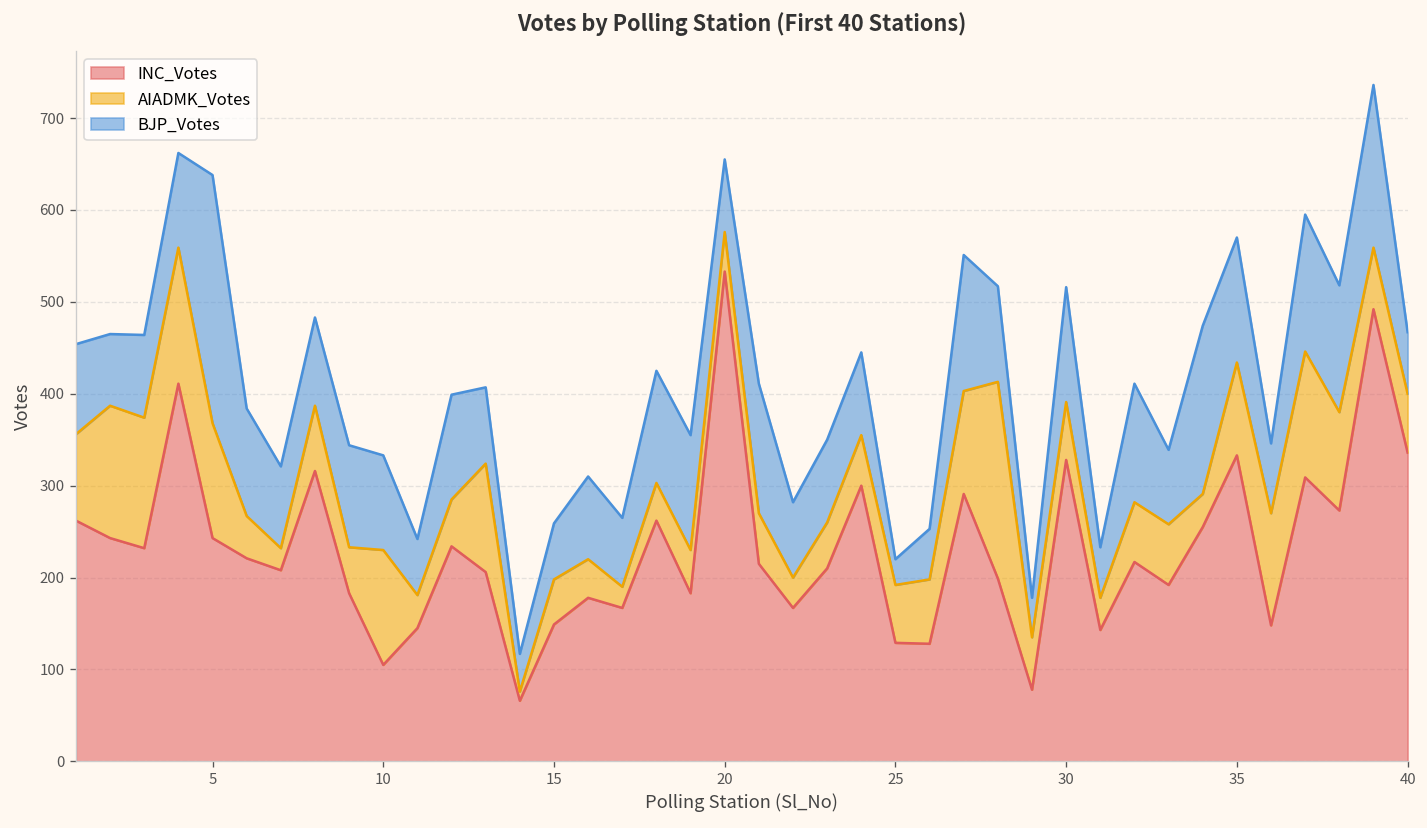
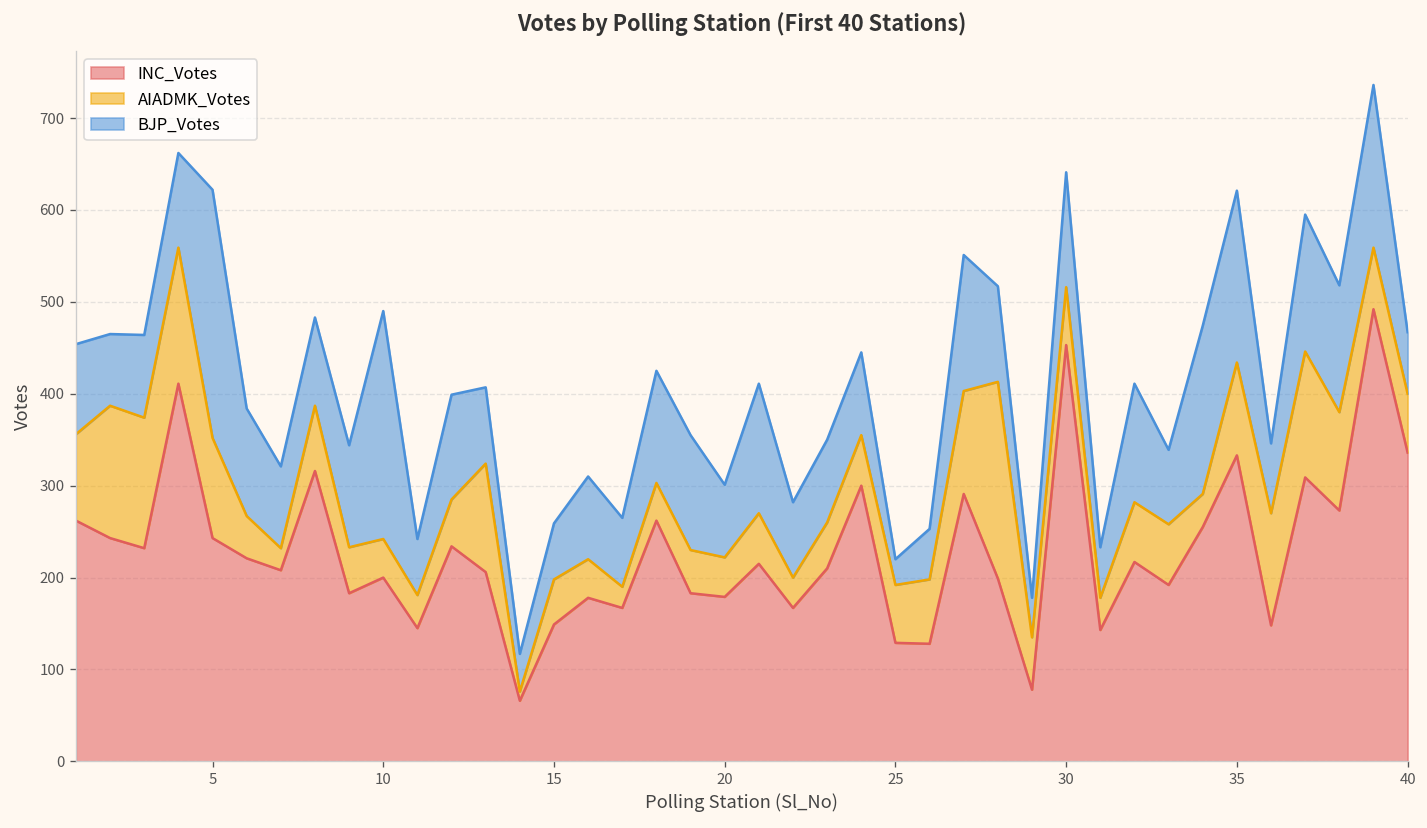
AIADMK_Votes, 5: 130 -> 110
INC_Votes, 10: 110 -> 200
AIADMK_Votes, 10: 130 -> 40
BJP_Votes, 10: 100 -> 250
INC_Votes, 20: 530 -> 180
INC_Votes, 30: 330 -> 450
BJP_Votes, 35: 140 -> 190
